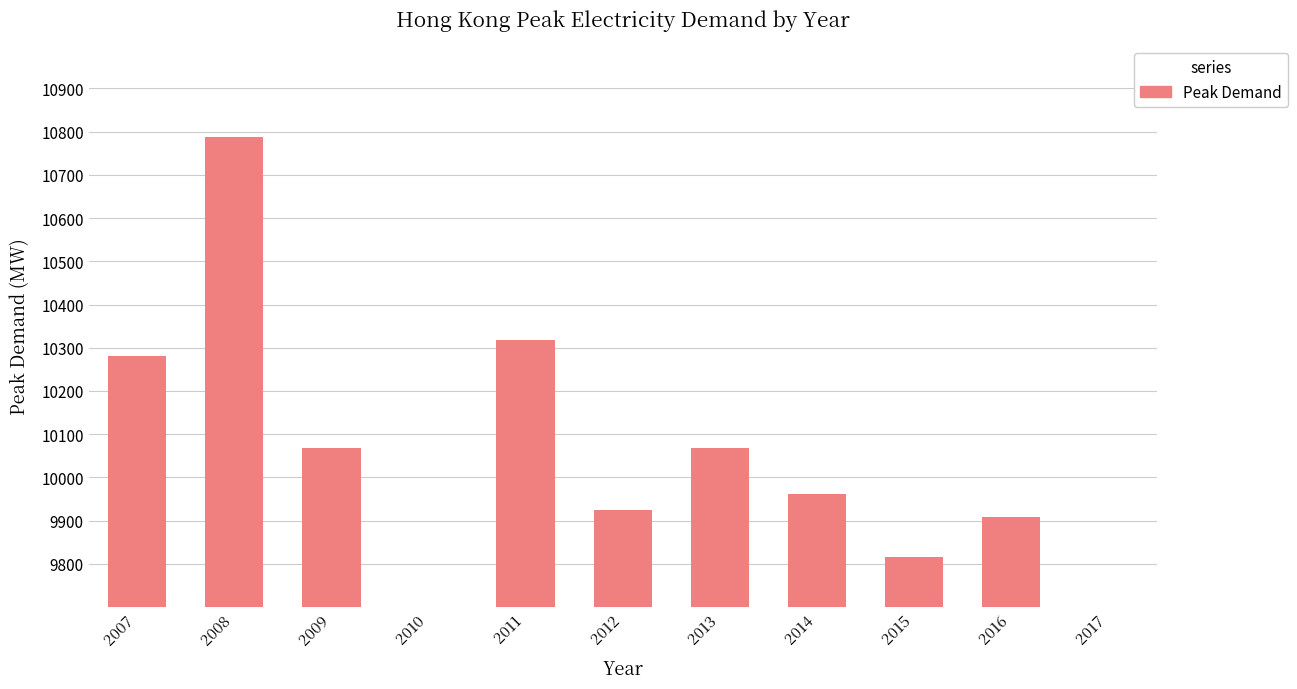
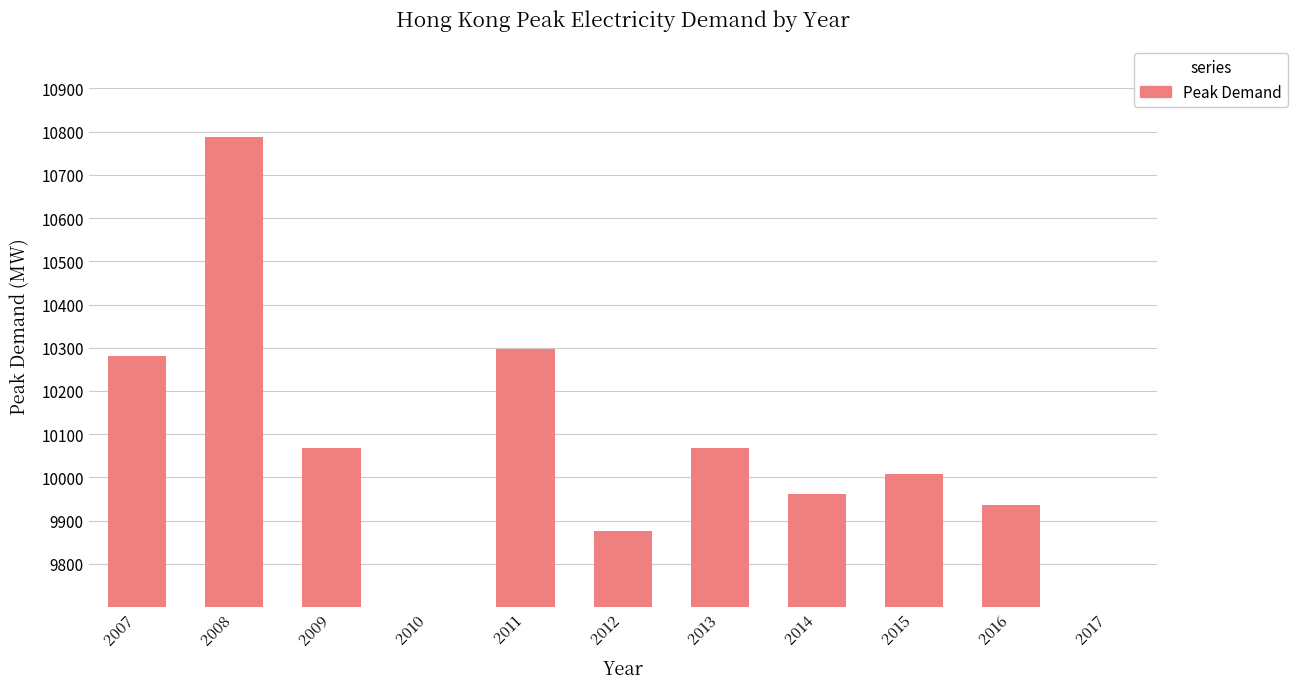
2011: 10320 -> 10300
2012: 9930 -> 9880
2015: 9820 -> 10010
2016: 9910 -> 9940
